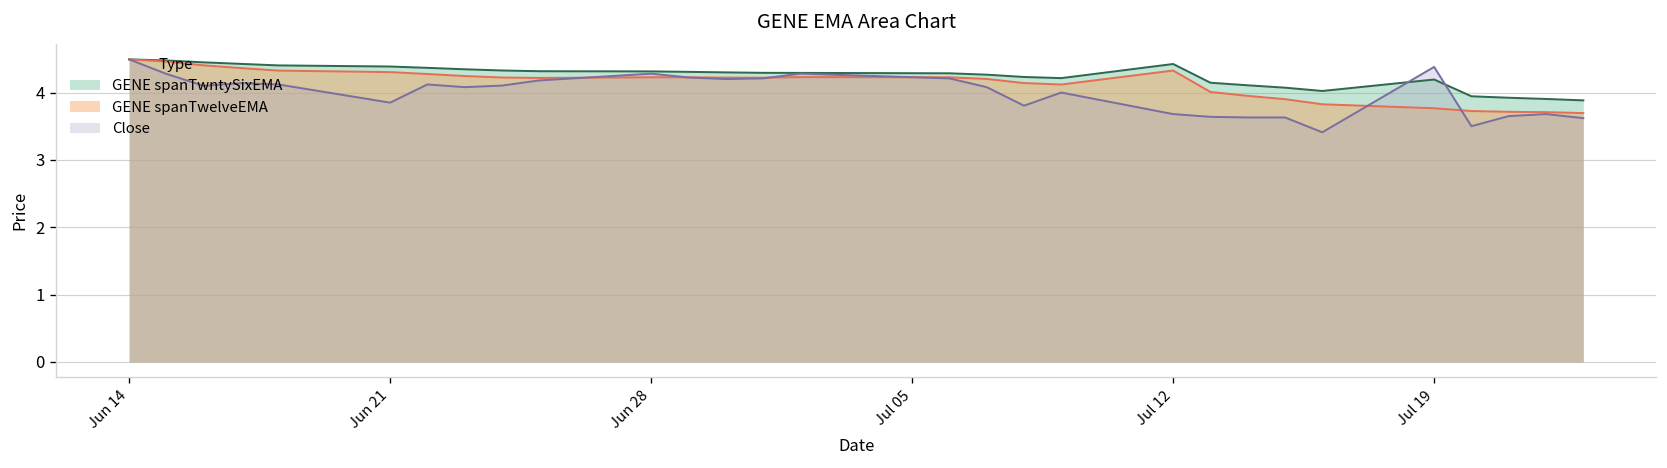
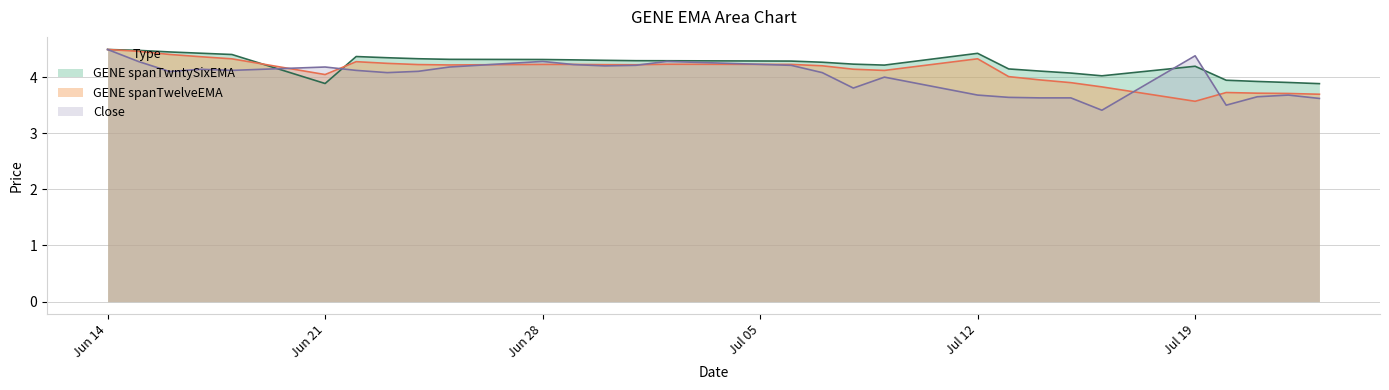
GENE spanTwntySixEMA, Jun 21: 4.4 -> 3.9
GENE spanTwelveEMA, Jun 21: 4.3 -> 4.0
Close, Jun 21: 3.9 -> 4.2
GENE spanTwelveEMA, Jul 19: 3.8 -> 3.6
